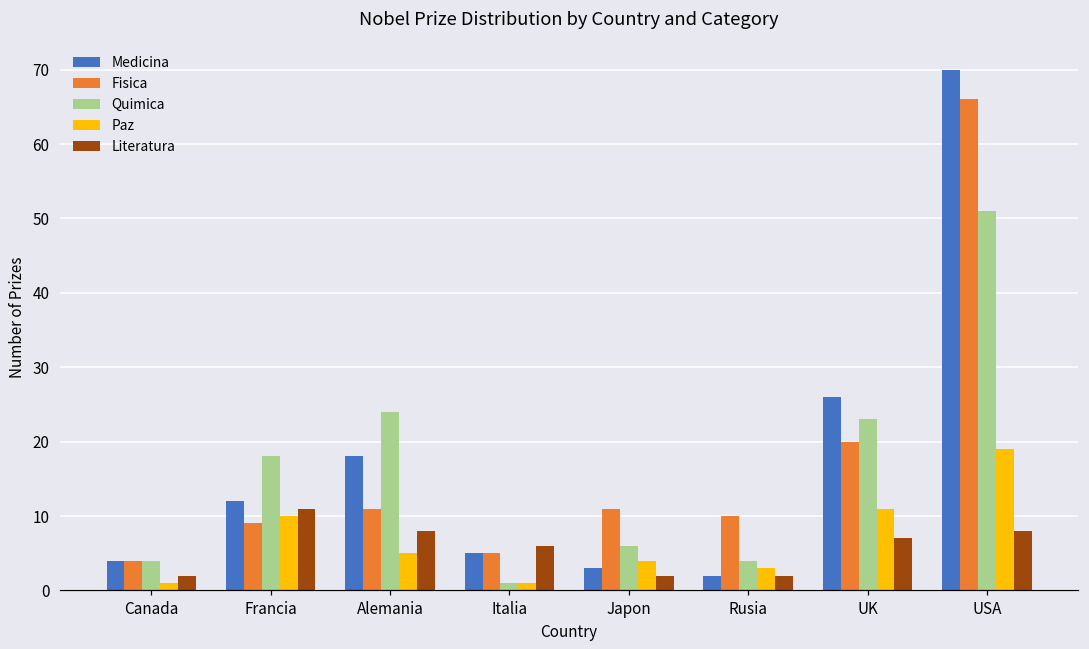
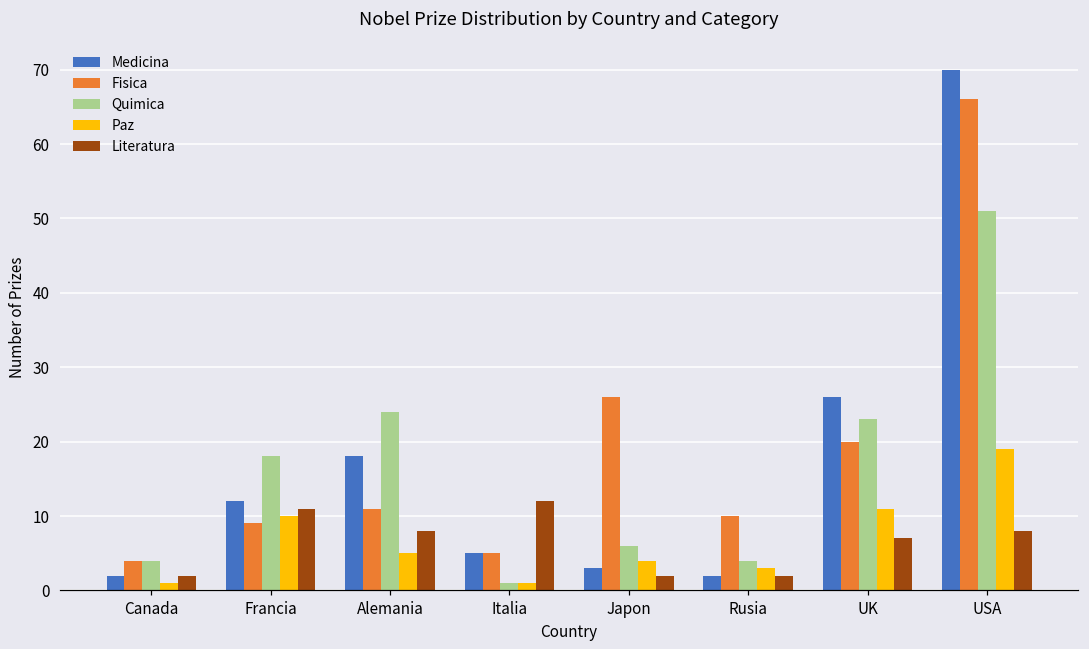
Medicina, Canada: 4 -> 2
Literatura, Italia: 6 -> 12
Fisica, Japon: 11 -> 26
